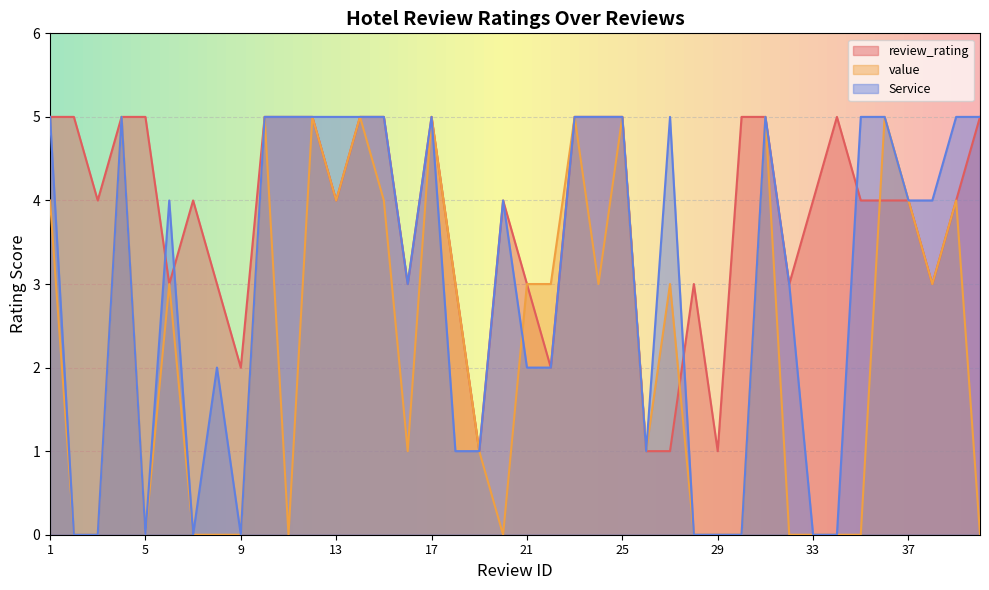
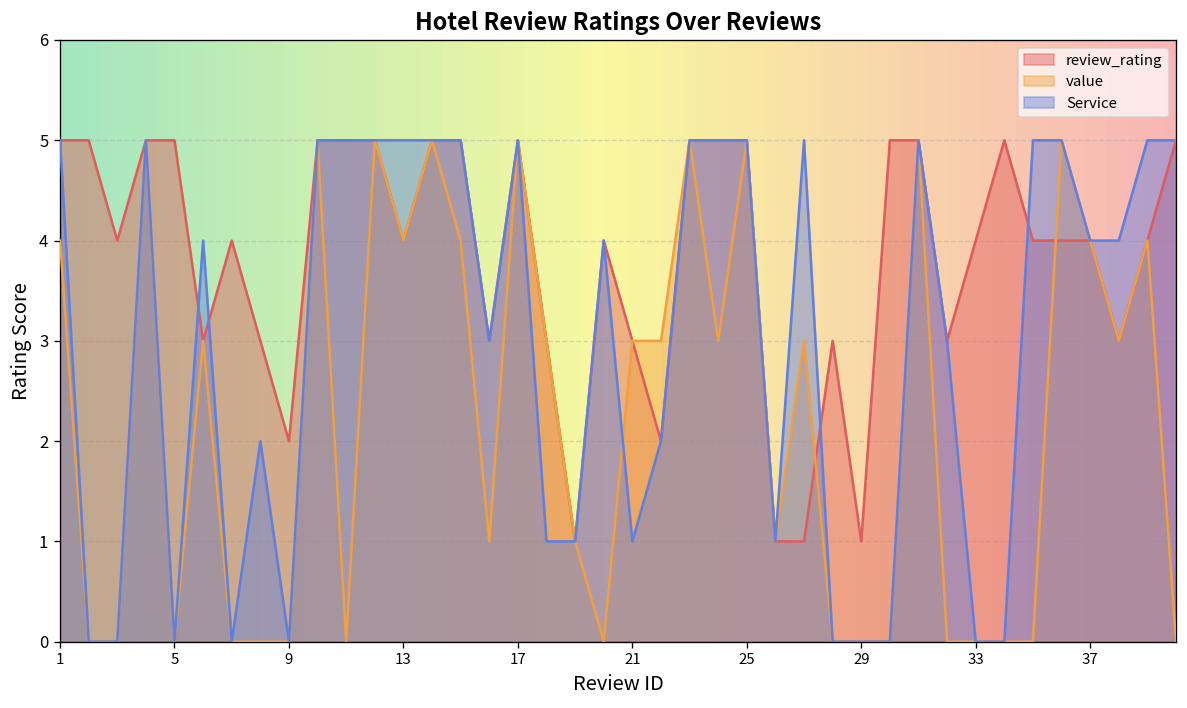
Service, 21: 2 -> 1
